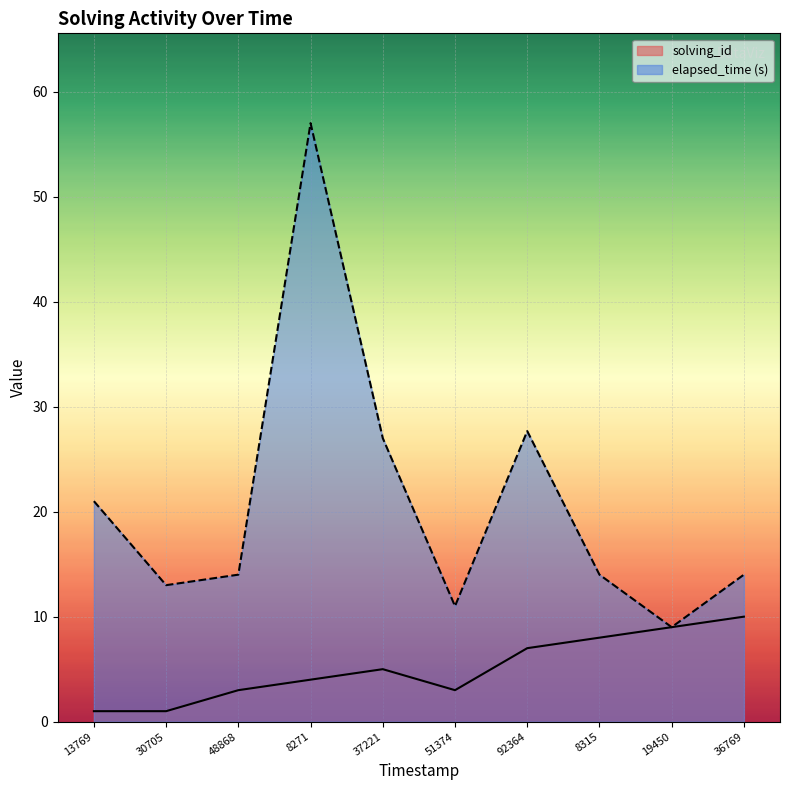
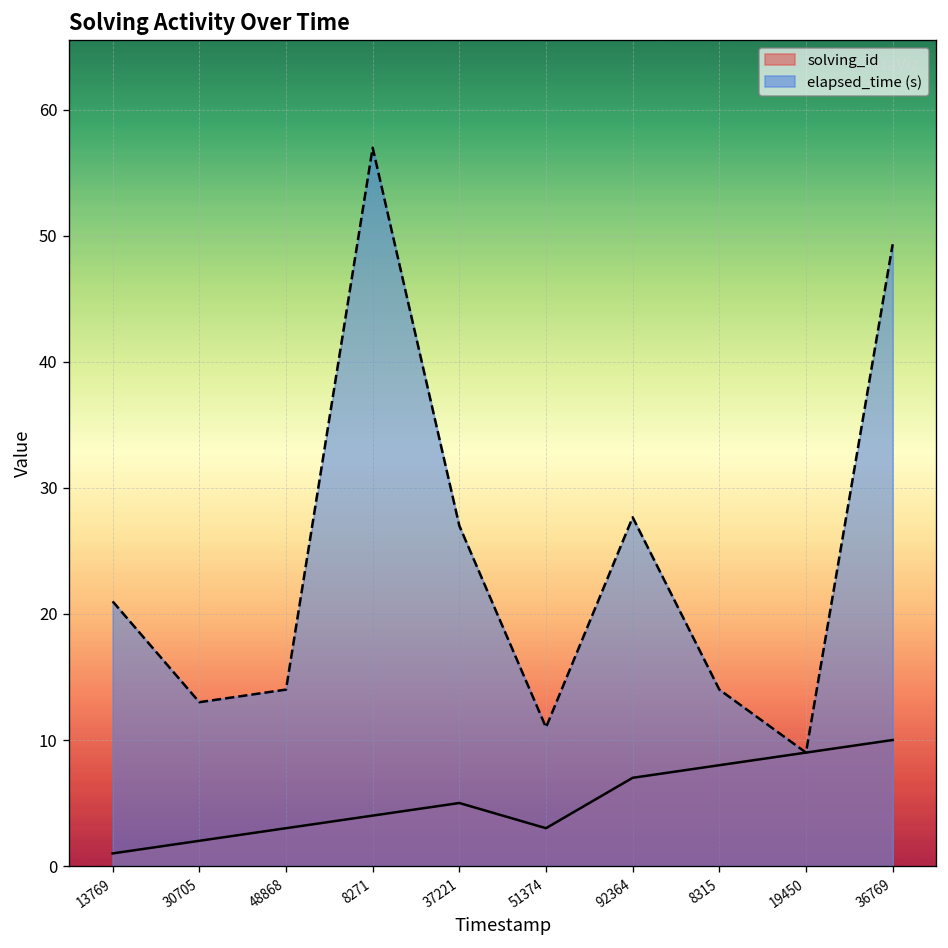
solving_id, 30705: 1 -> 2
elapsed_time (s), 36769: 14.0 -> 49.3
